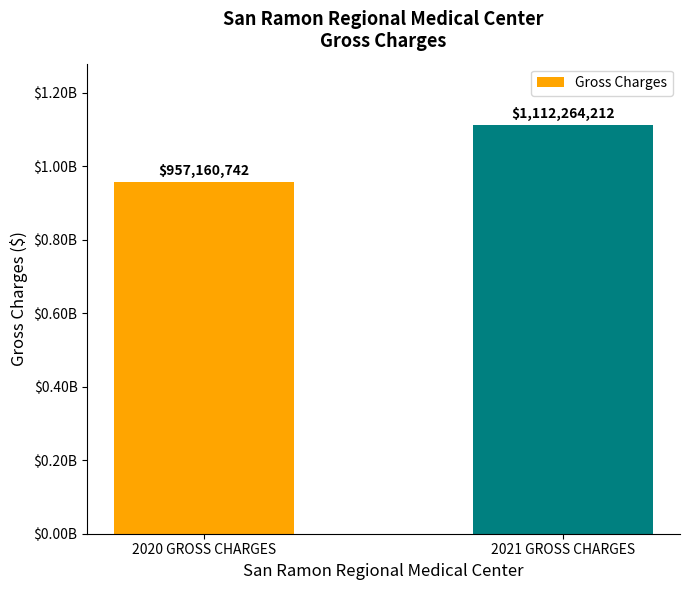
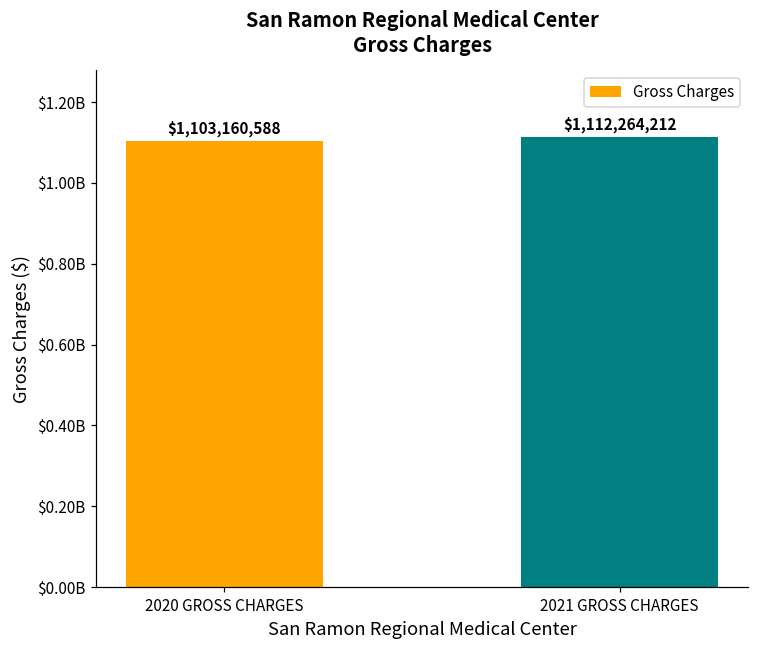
2020 GROSS CHARGES: $957,160,742 -> $1,103,160,588
